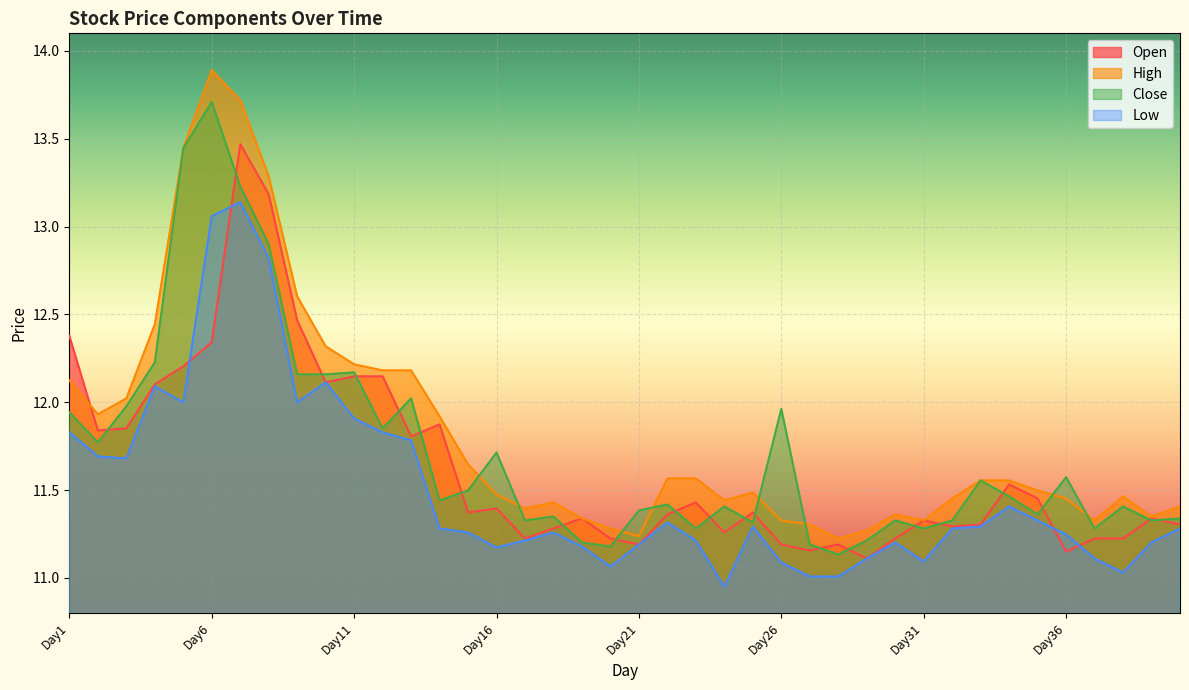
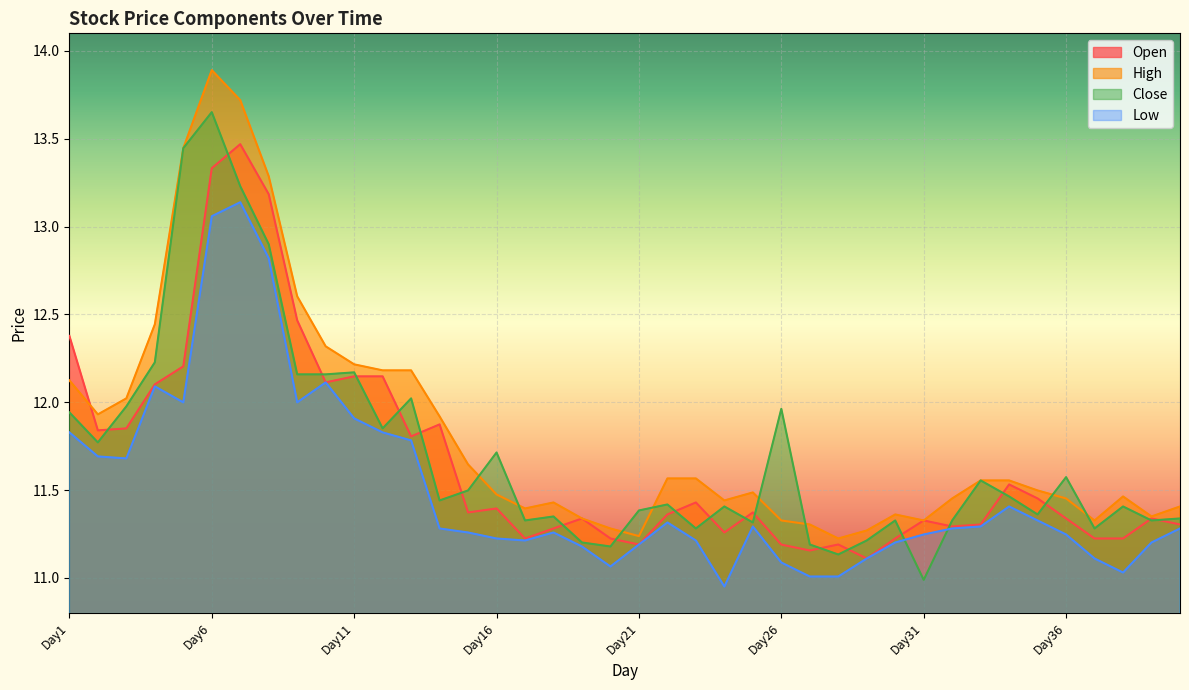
Open, Day6: 12.34 -> 13.33
Close, Day6: 13.71 -> 13.65
Low, Day16: 11.17 -> 11.22
Close, Day31: 11.28 -> 10.99
Low, Day31: 11.09 -> 11.25
Open, Day36: 11.15 -> 11.34
